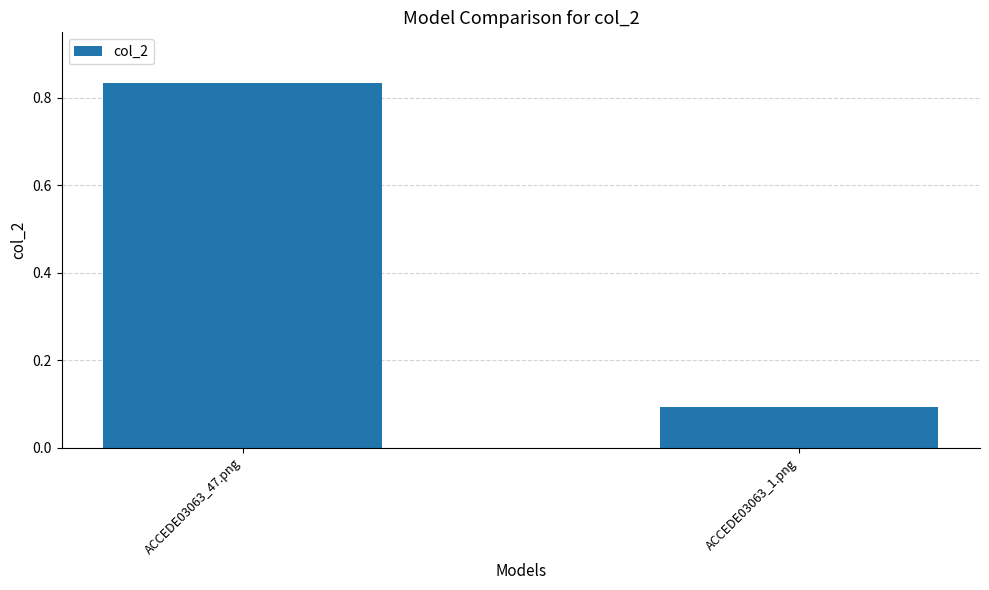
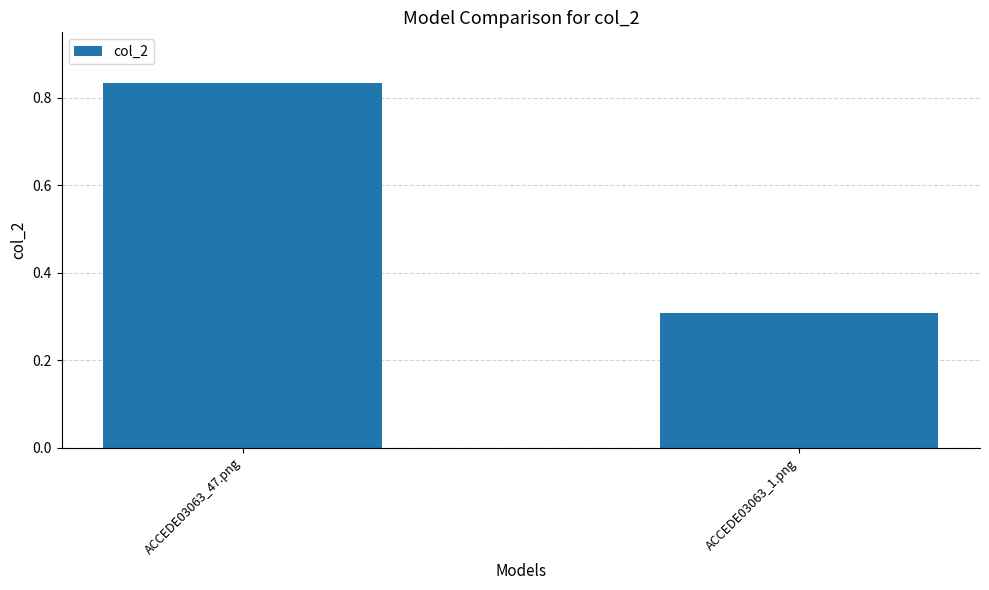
ACCEDE03063_1.png: 0.09 -> 0.31
